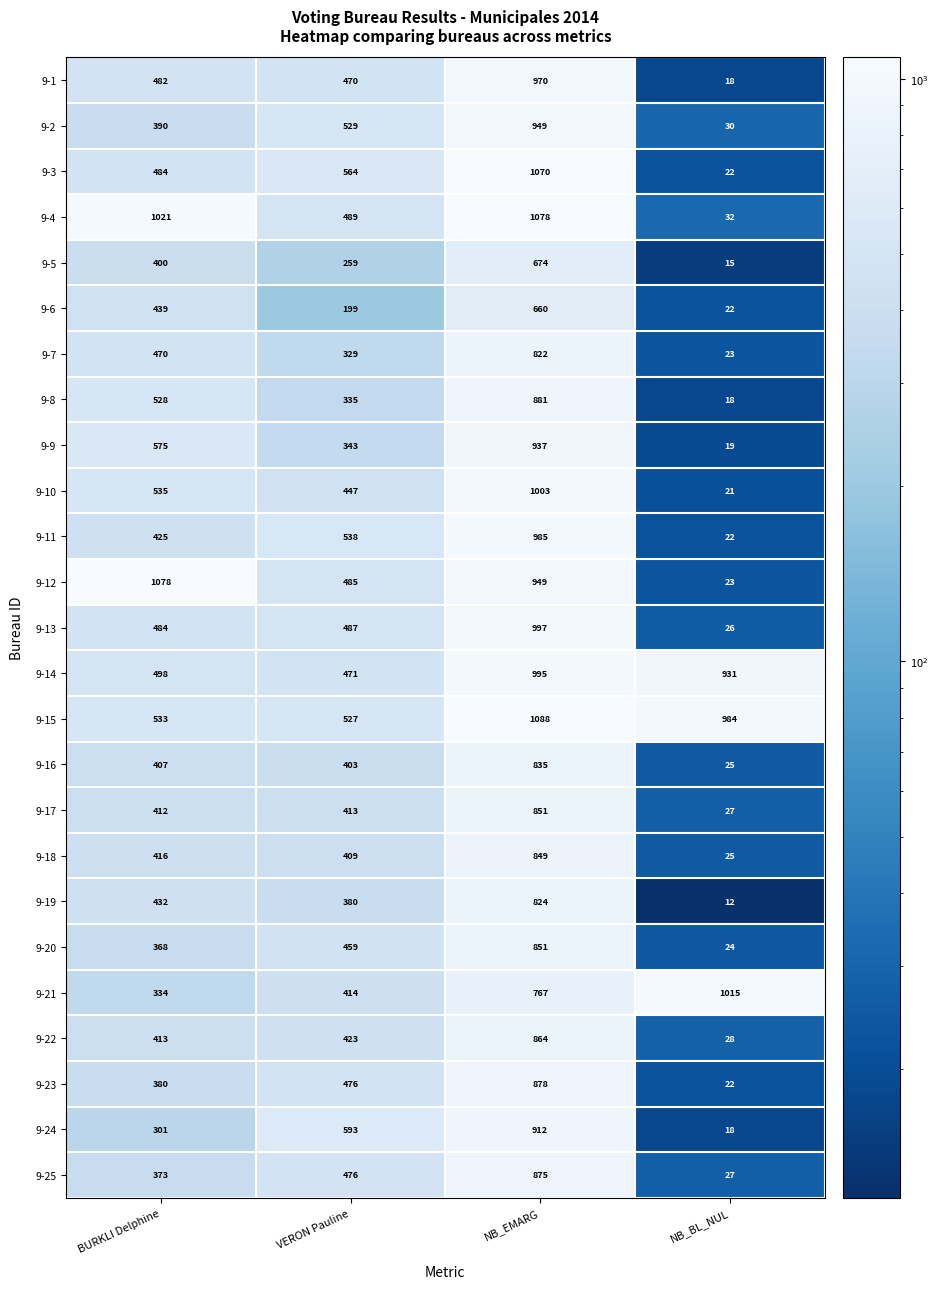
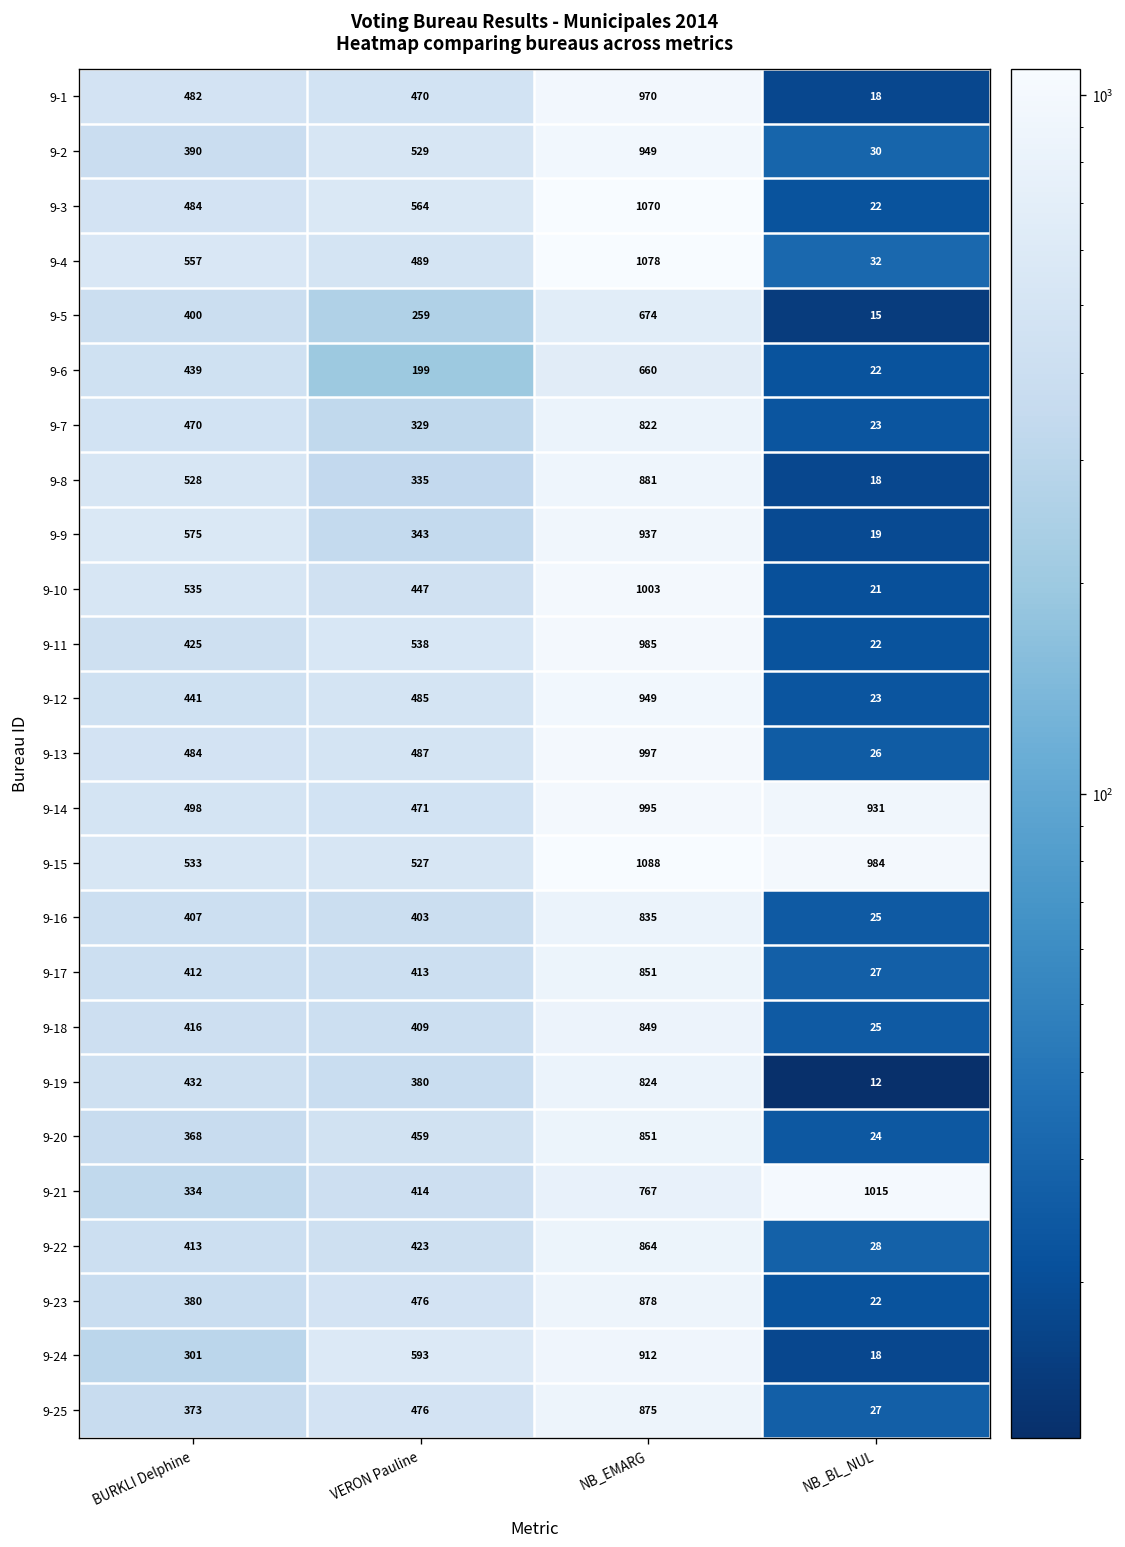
9-4, BURKLI Delphine: 1021 -> 557
9-12, BURKLI Delphine: 1078 -> 441
